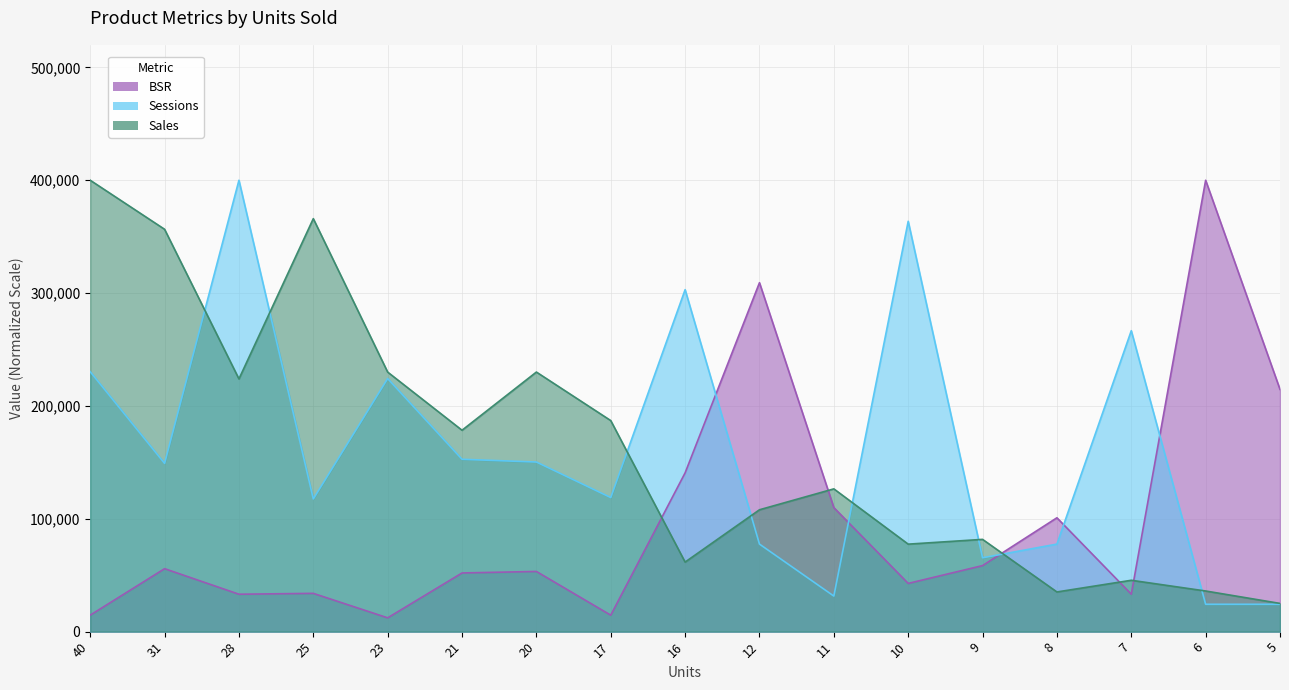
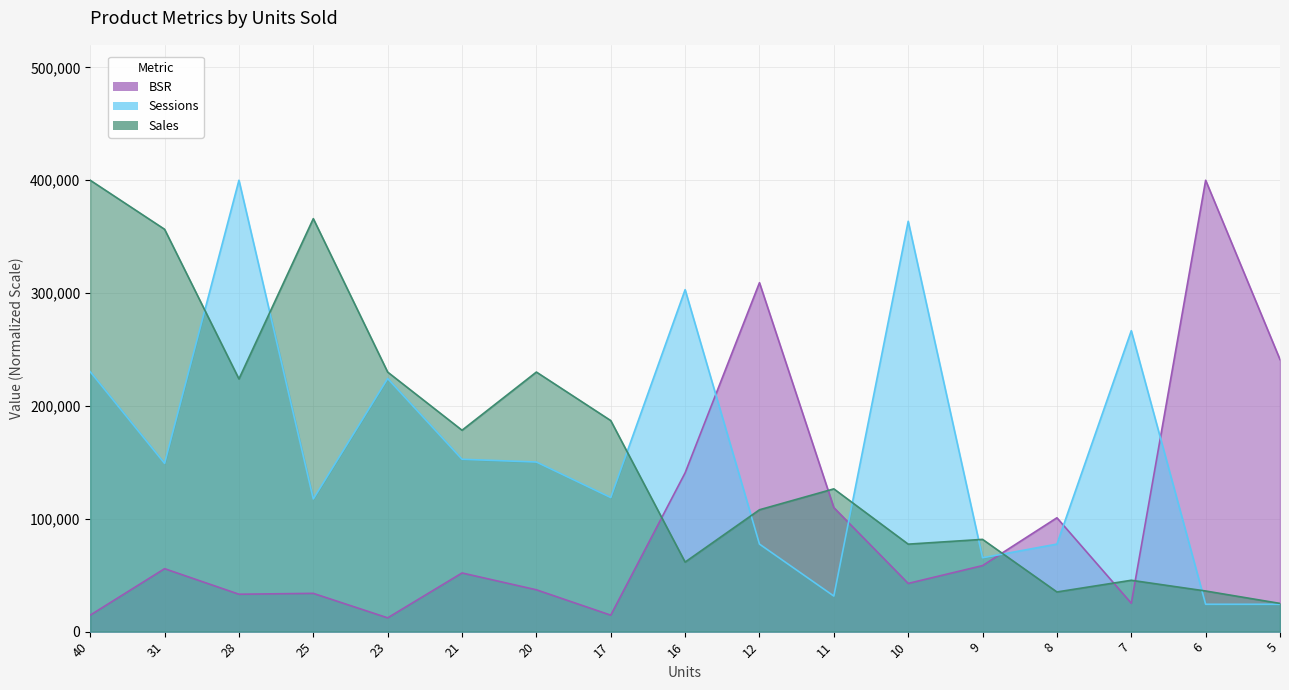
BSR, 20: 53,000 -> 37,000
BSR, 7: 33,000 -> 25,000
BSR, 5: 215,000 -> 241,000
